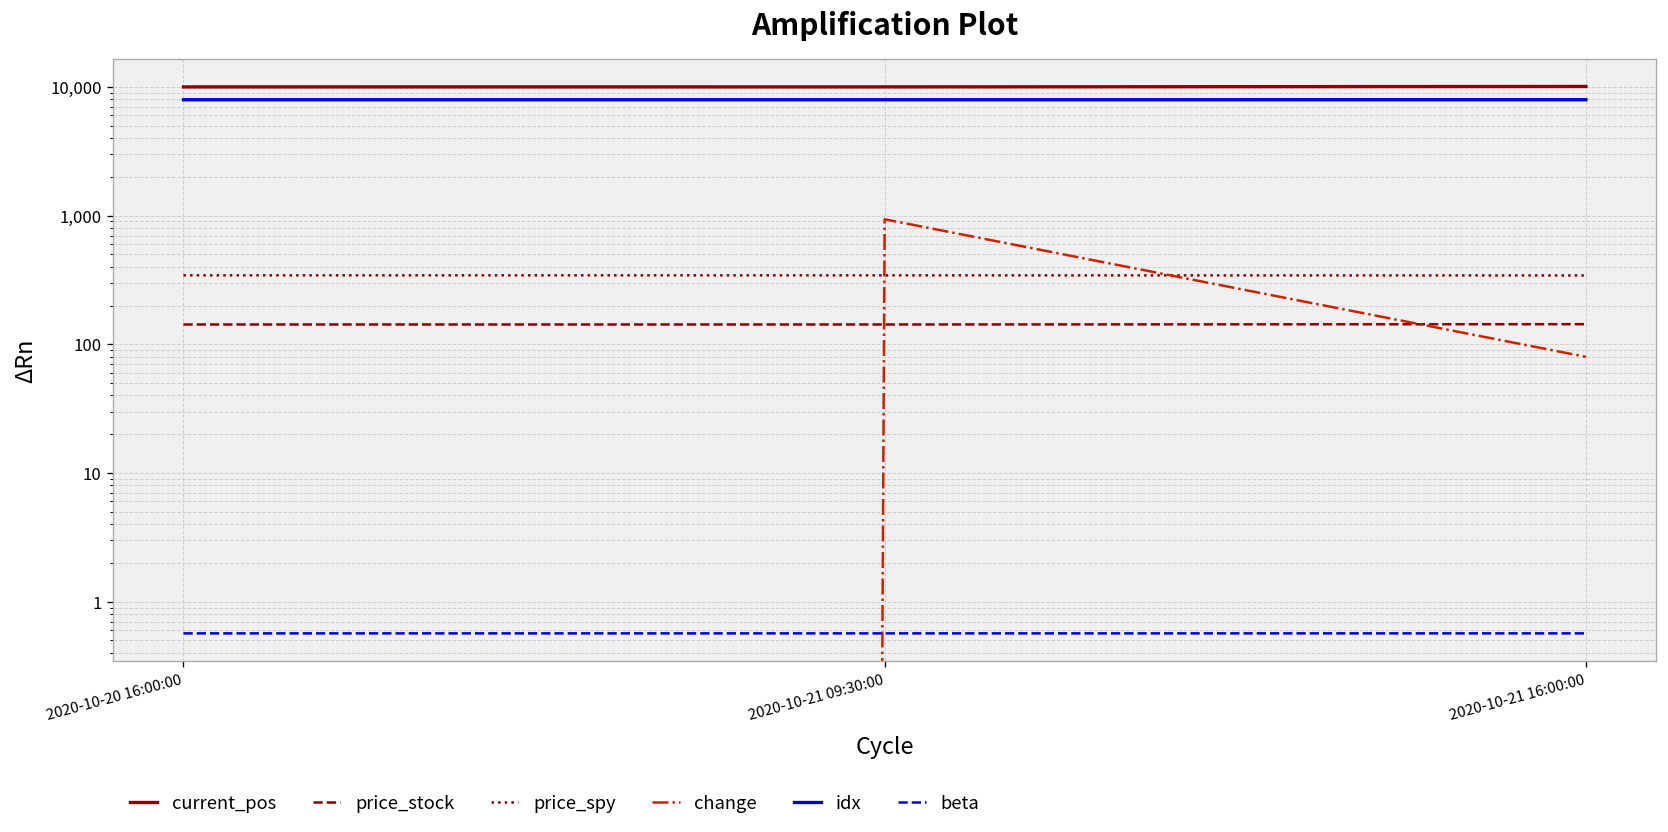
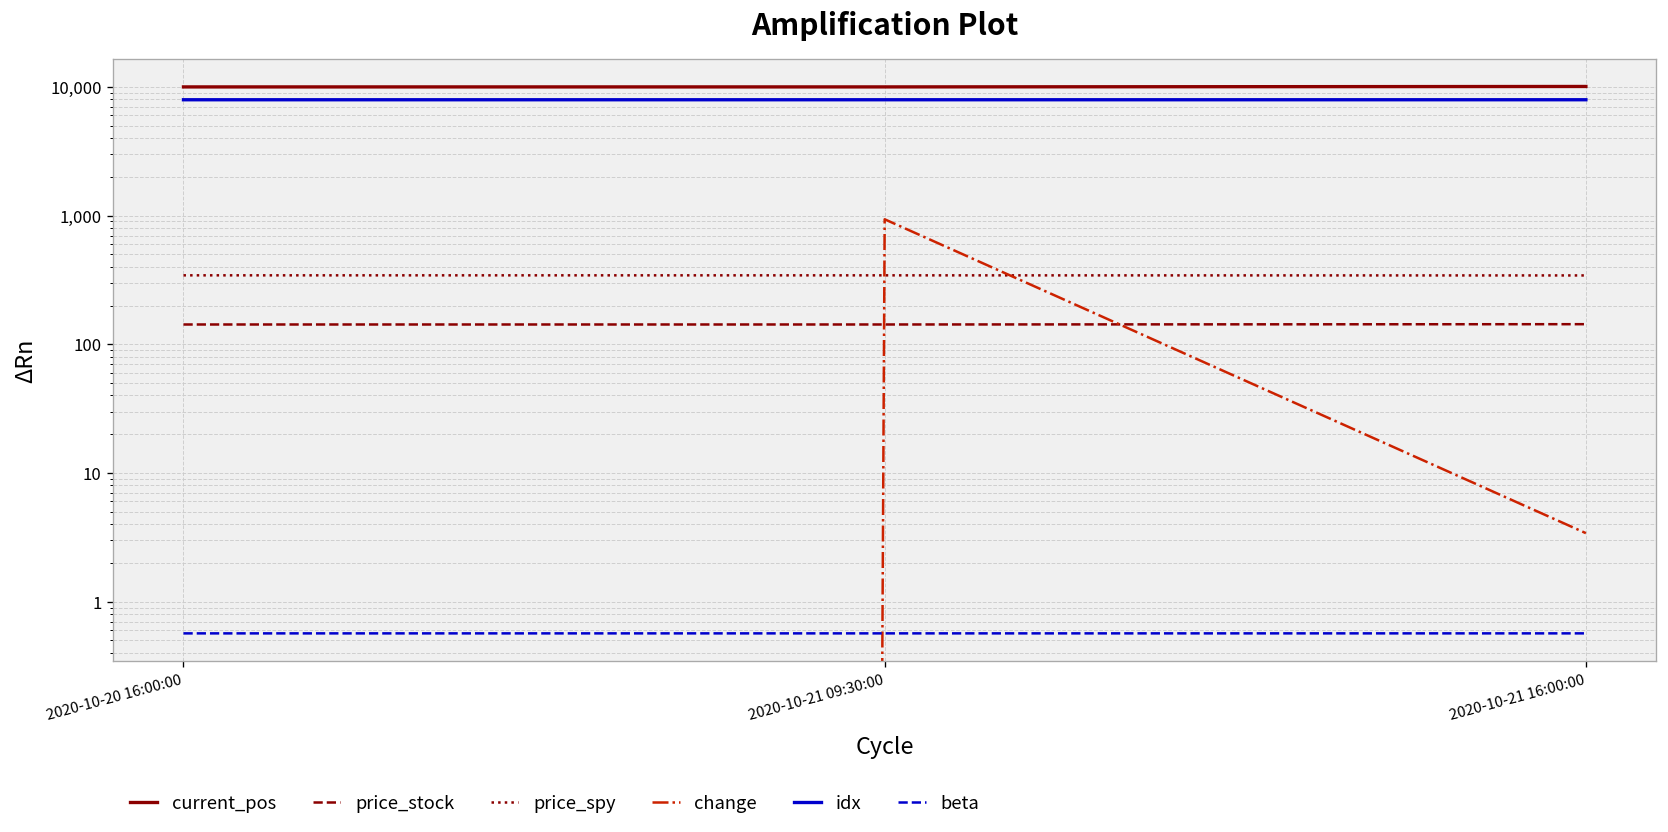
change, 2020-10-21 16:00:00: 80 -> 3.4
